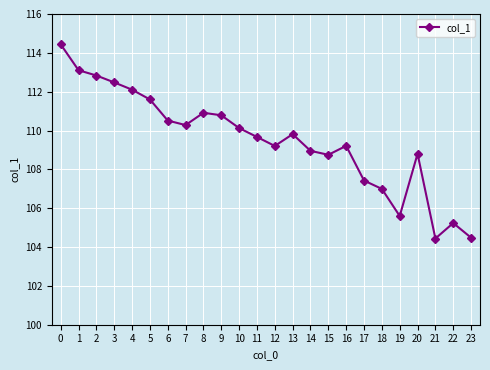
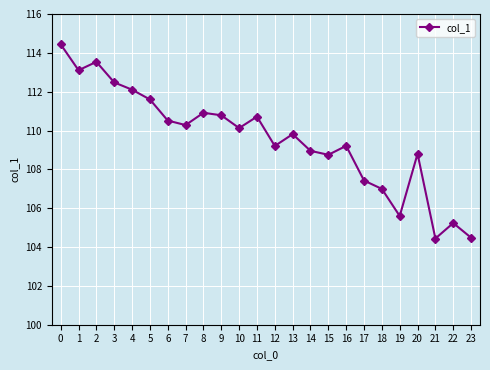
2: 112.8 -> 113.5
11: 109.7 -> 110.7
